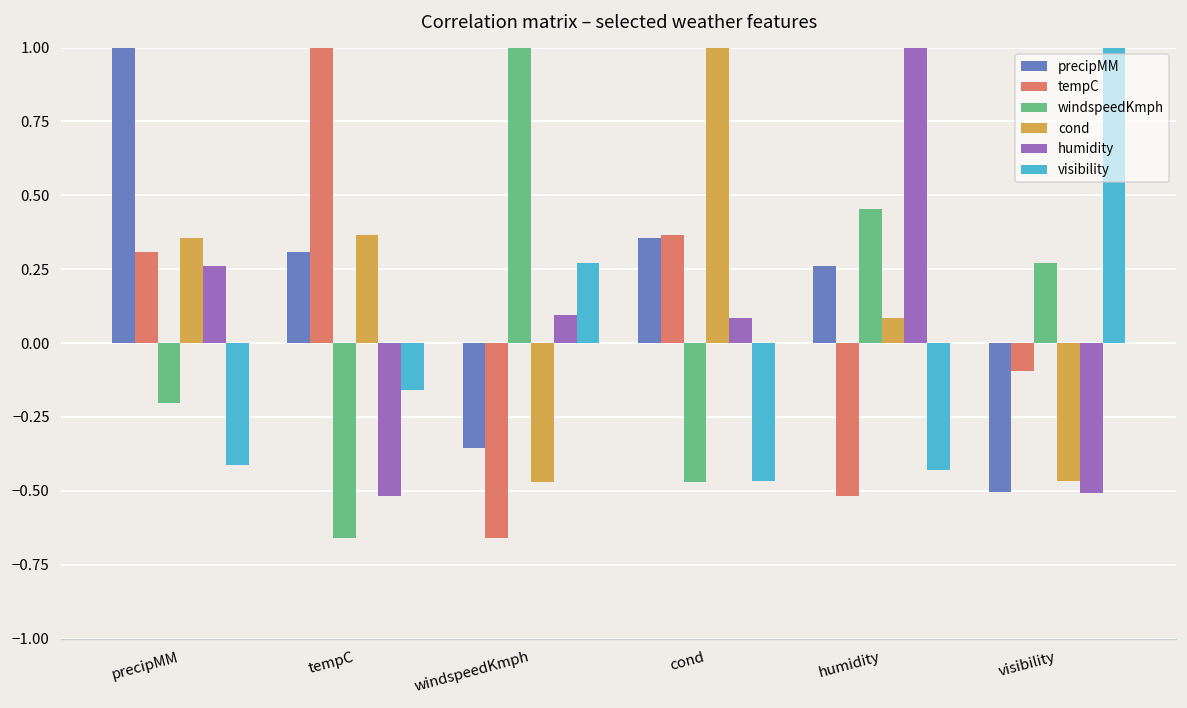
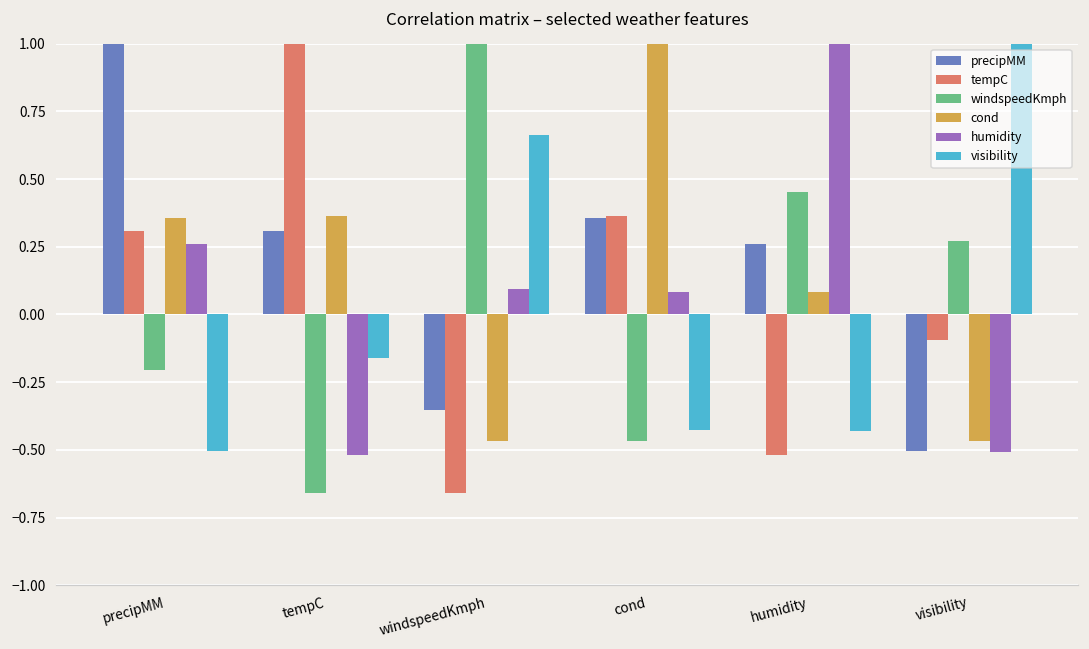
visibility, precipMM: -0.41 -> -0.50
visibility, windspeedKmph: 0.27 -> 0.66
visibility, cond: -0.47 -> -0.43
